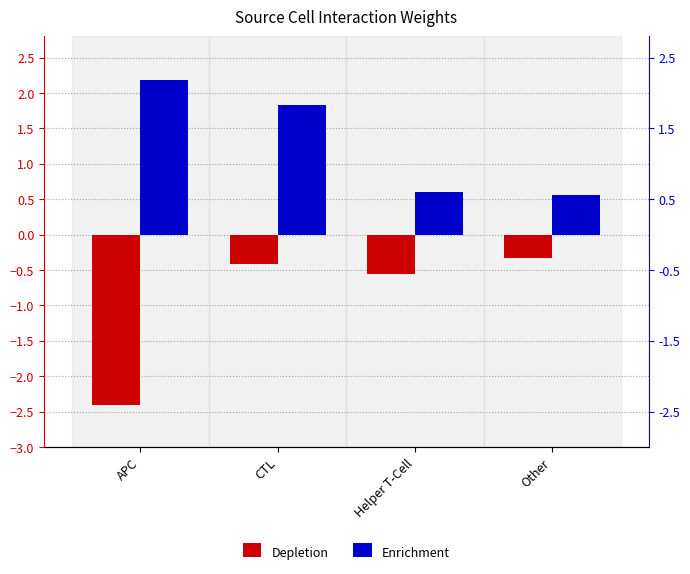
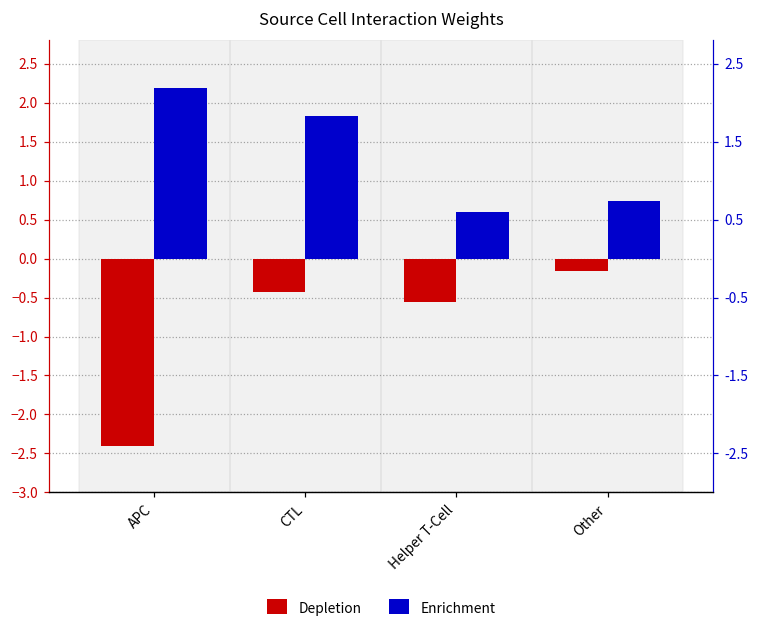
Depletion, Other: -0.3 -> -0.2
Enrichment, Other: 0.6 -> 0.7
